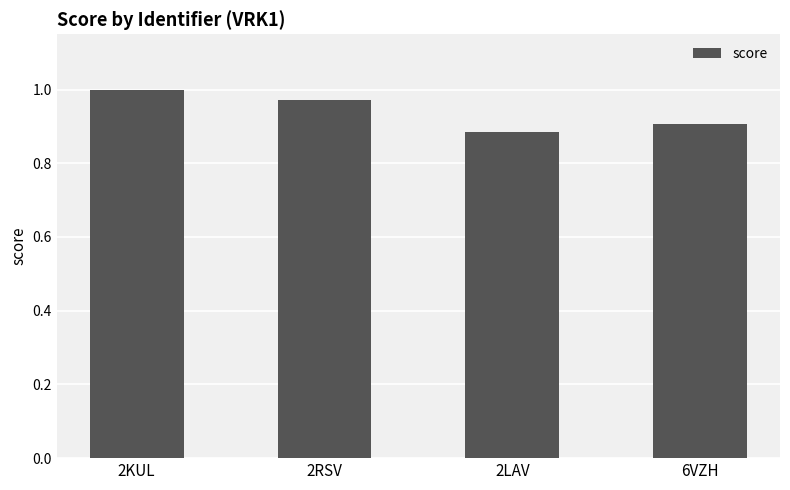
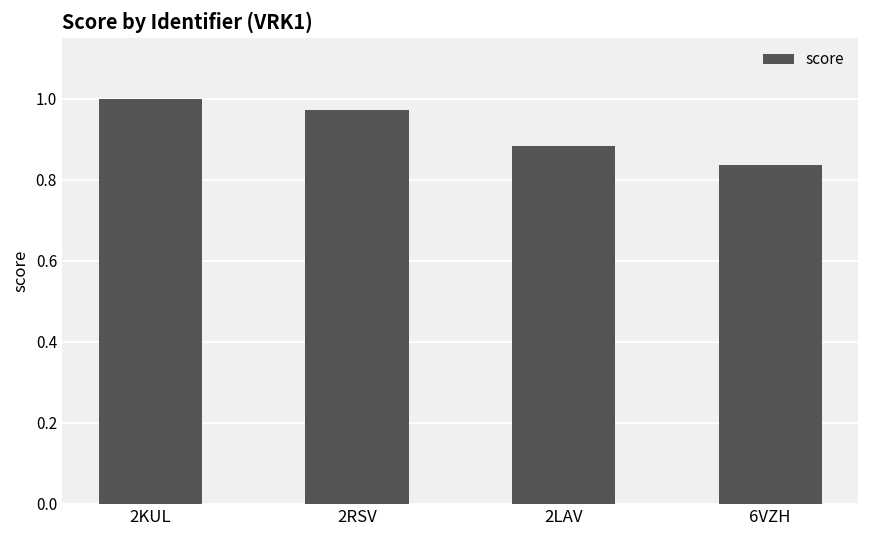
6VZH: 0.91 -> 0.84
